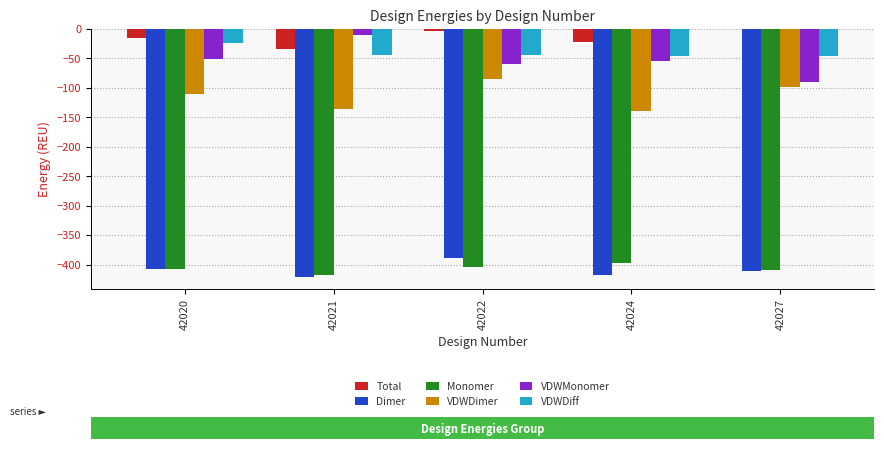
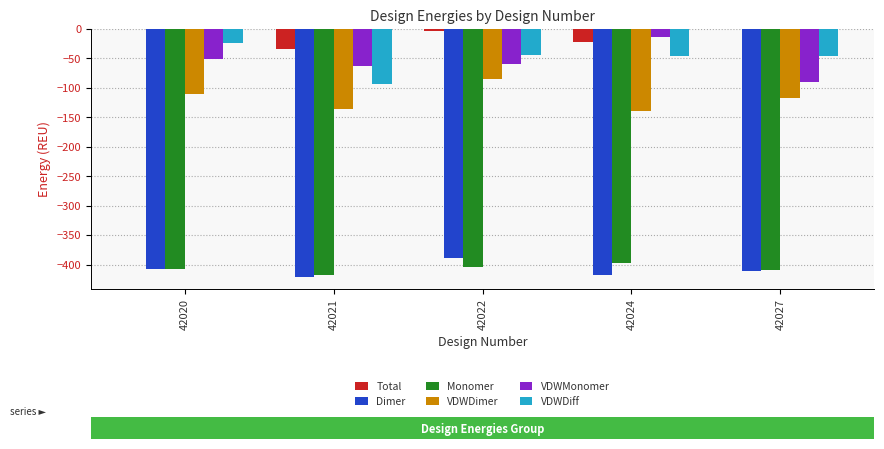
Total, 42020: -10 -> 0
VDWMonomer, 42021: -10 -> -60
VDWDiff, 42021: -40 -> -90
VDWMonomer, 42024: -50 -> -10
VDWDimer, 42027: -100 -> -120
